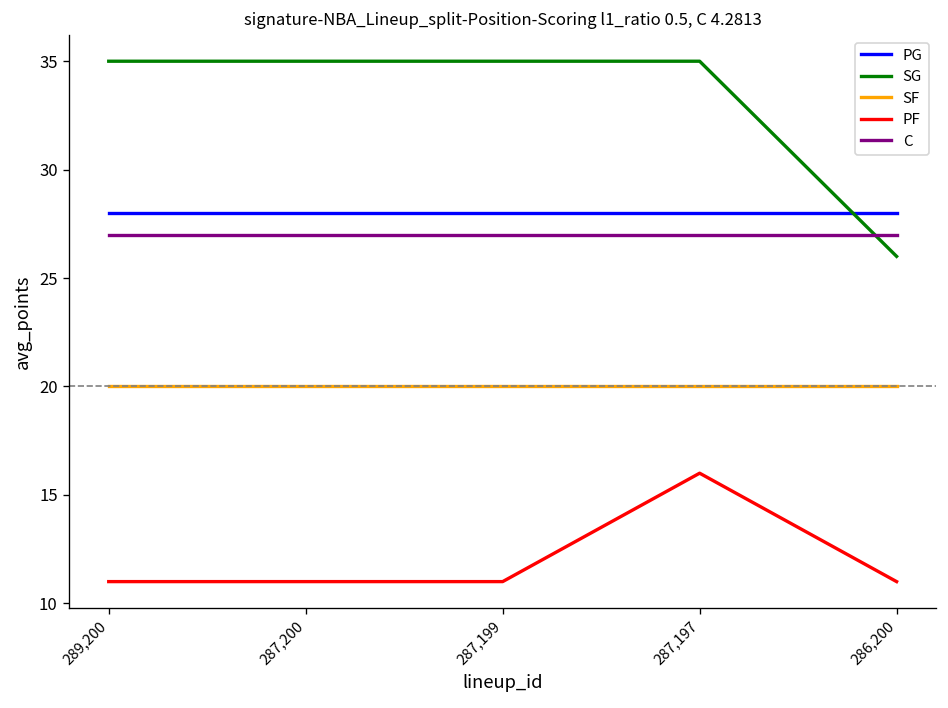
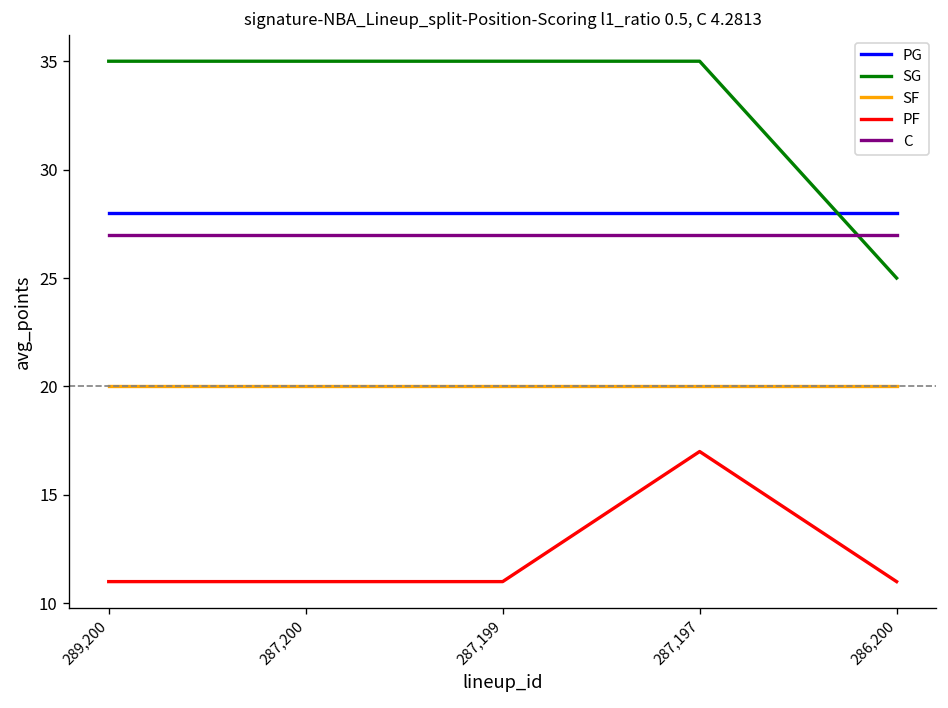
PF, 287,197: 16 -> 17
SG, 286,200: 26 -> 25
